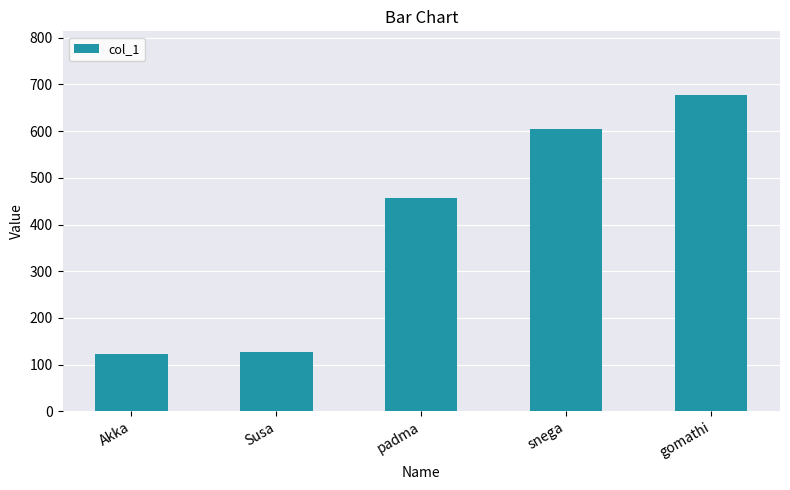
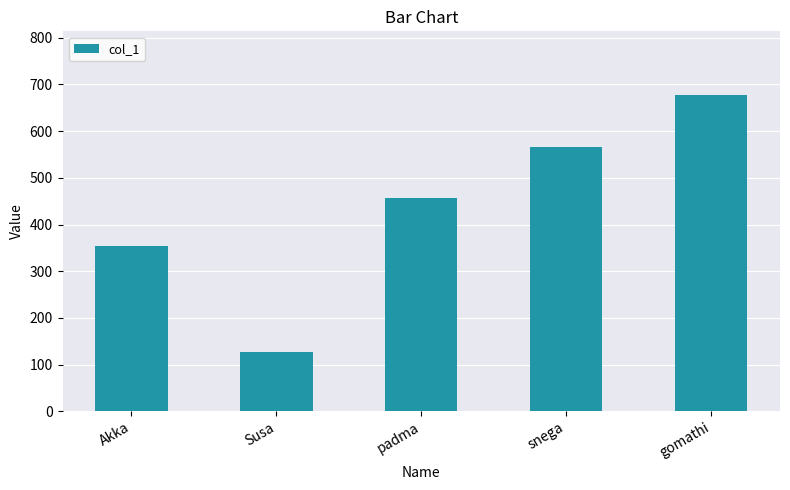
Akka: 120 -> 350
snega: 610 -> 570
